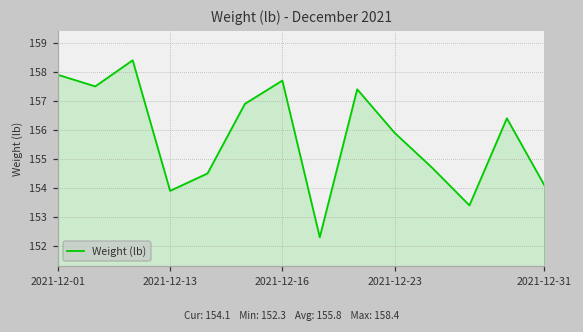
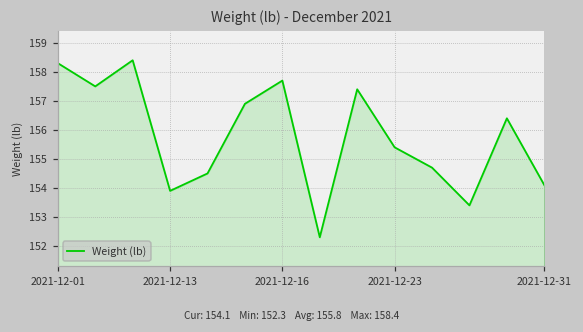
2021-12-01: 157.9 -> 158.3
2021-12-23: 155.9 -> 155.4
